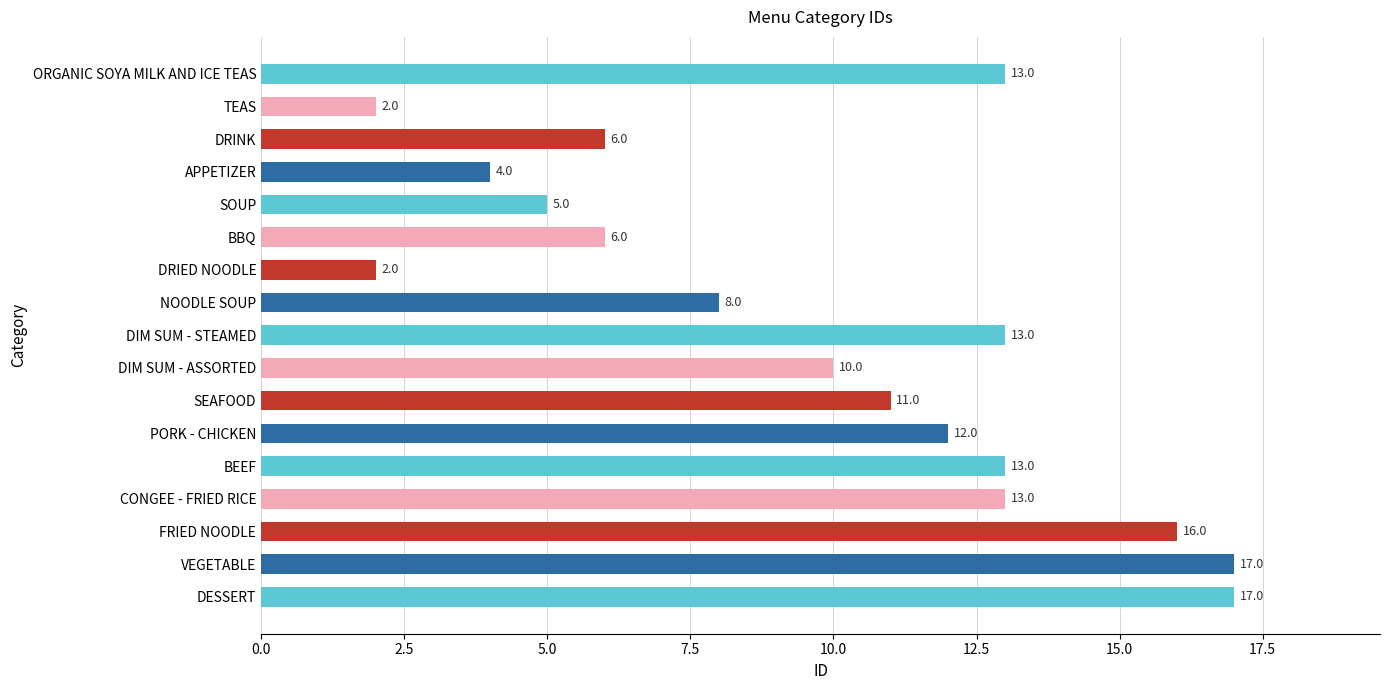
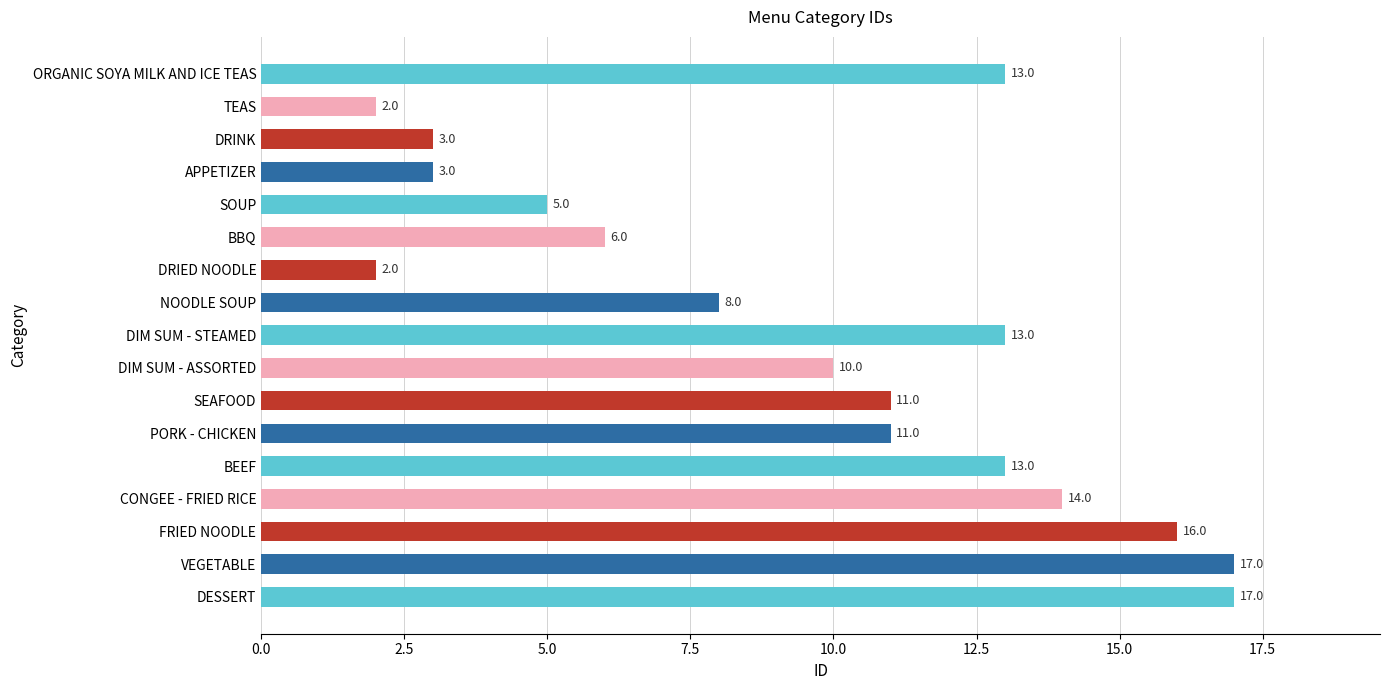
DRINK: 6.0 -> 3.0
APPETIZER: 4.0 -> 3.0
PORK - CHICKEN: 12.0 -> 11.0
CONGEE - FRIED RICE: 13.0 -> 14.0
